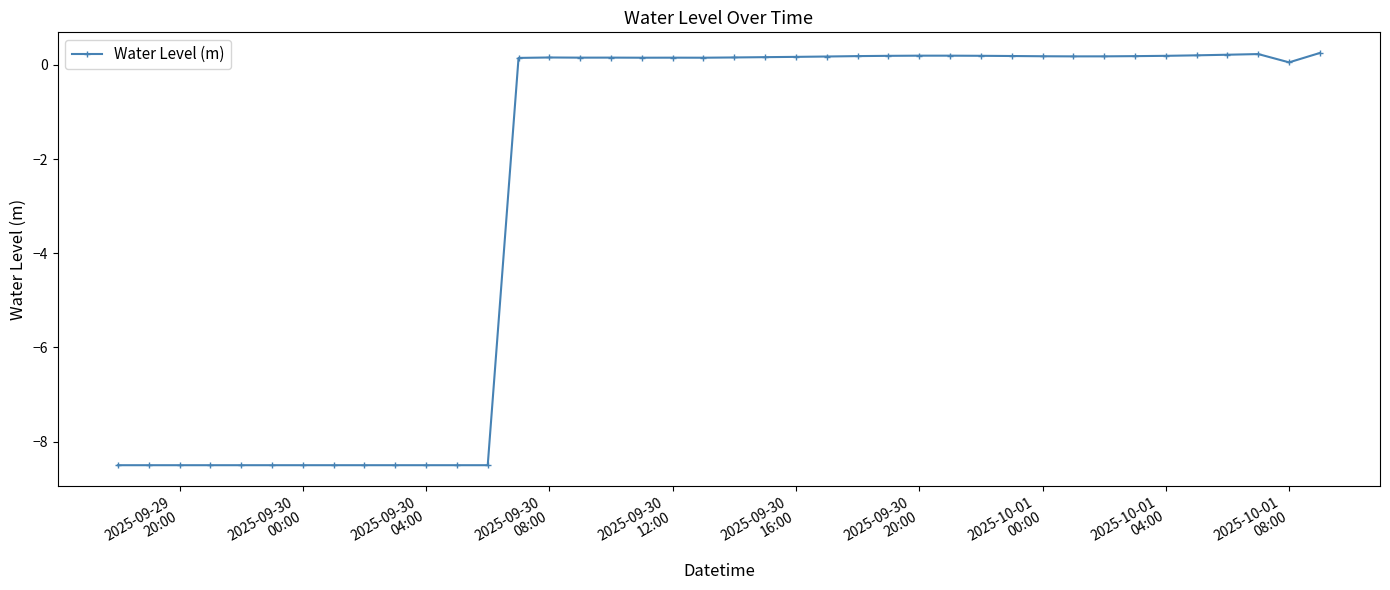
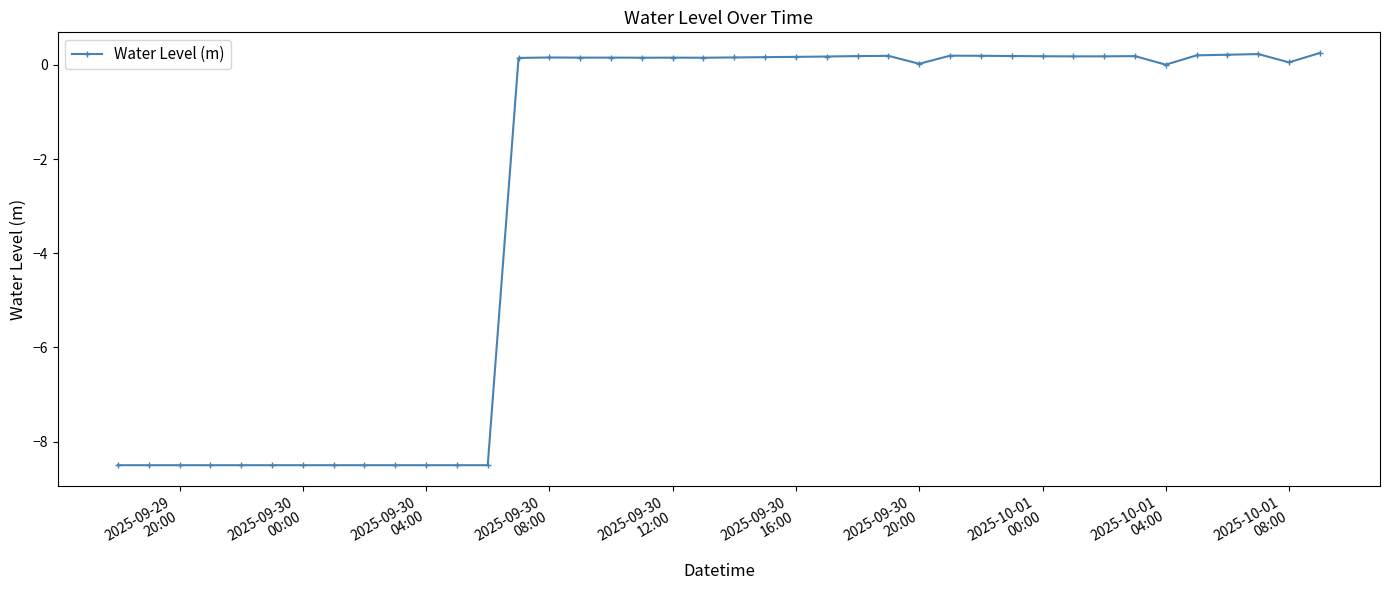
2025-09-30 20:00: 0.2 -> 0.0
2025-10-01 04:00: 0.2 -> 0.0
